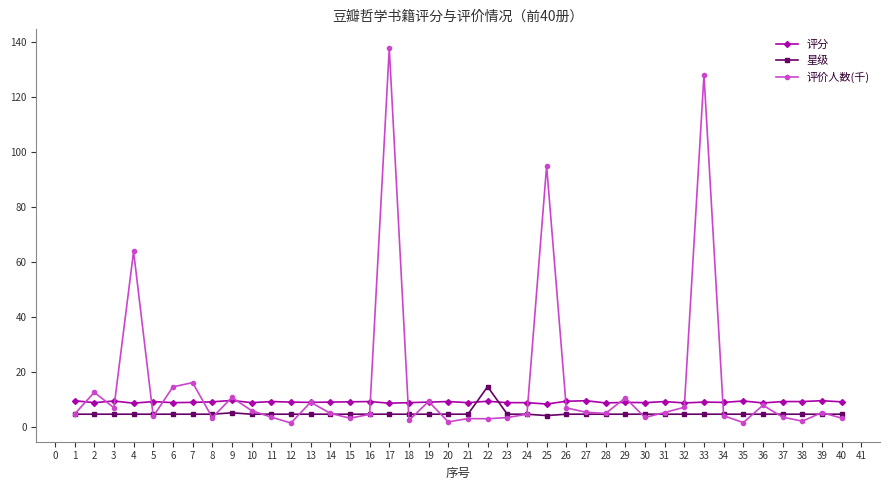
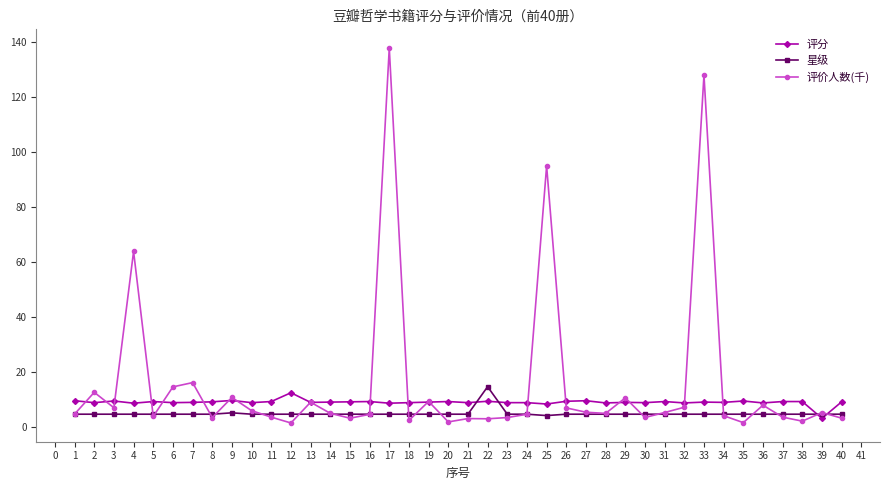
评分, 12: 9 -> 12
评分, 39: 9 -> 3
